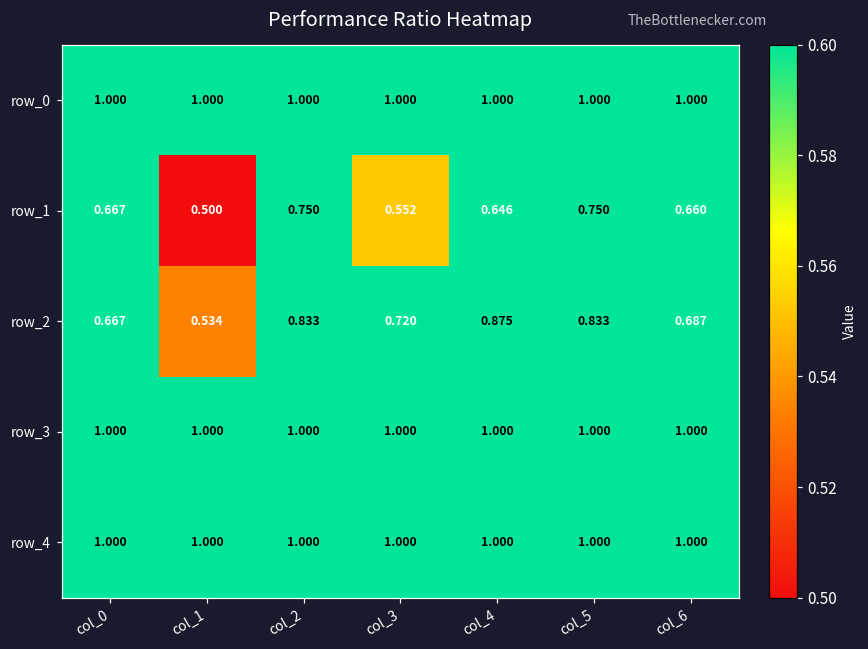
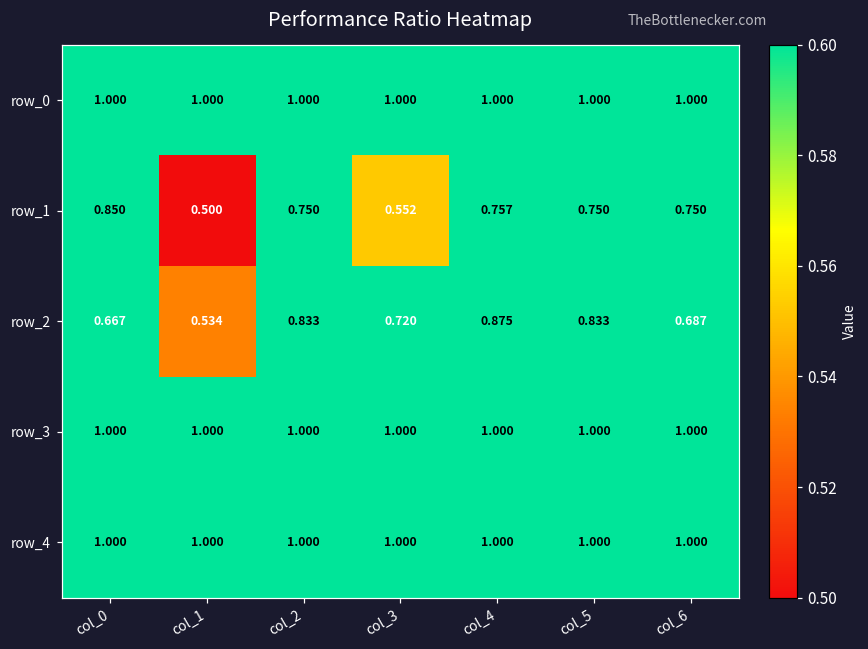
row_1, col_0: 0.667 -> 0.850
row_1, col_4: 0.646 -> 0.757
row_1, col_6: 0.660 -> 0.750
